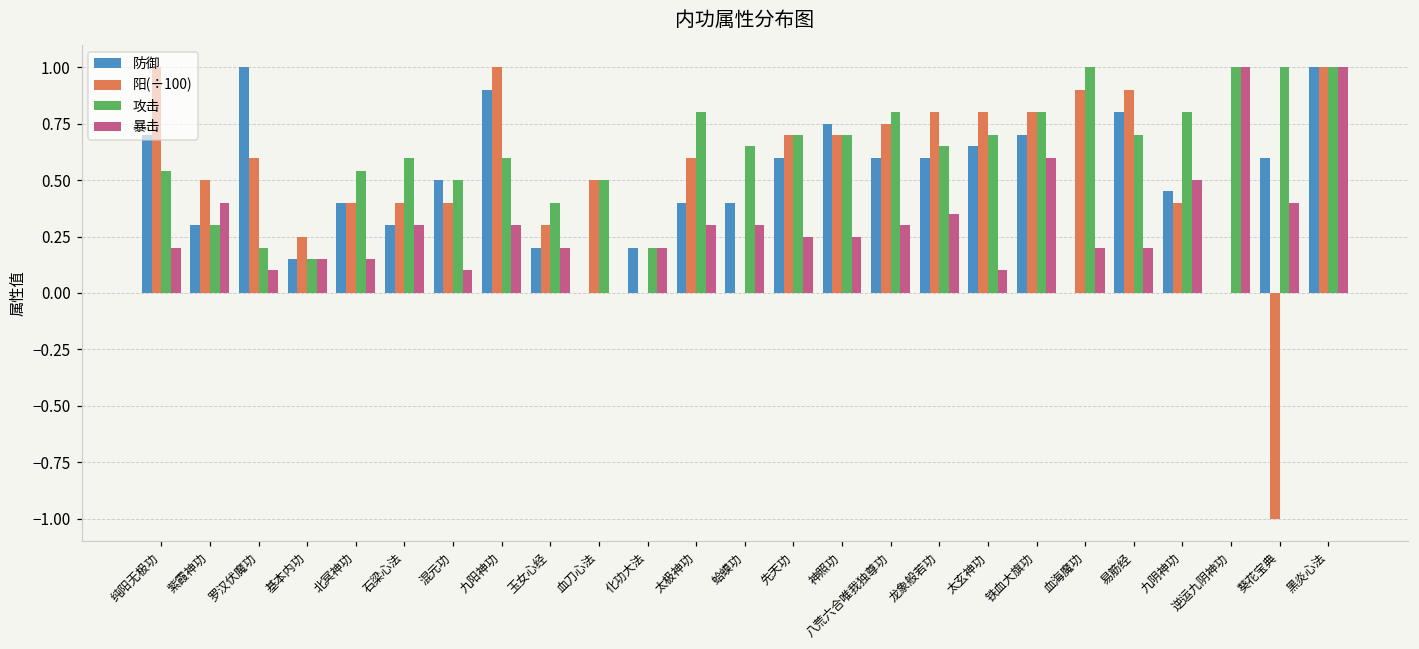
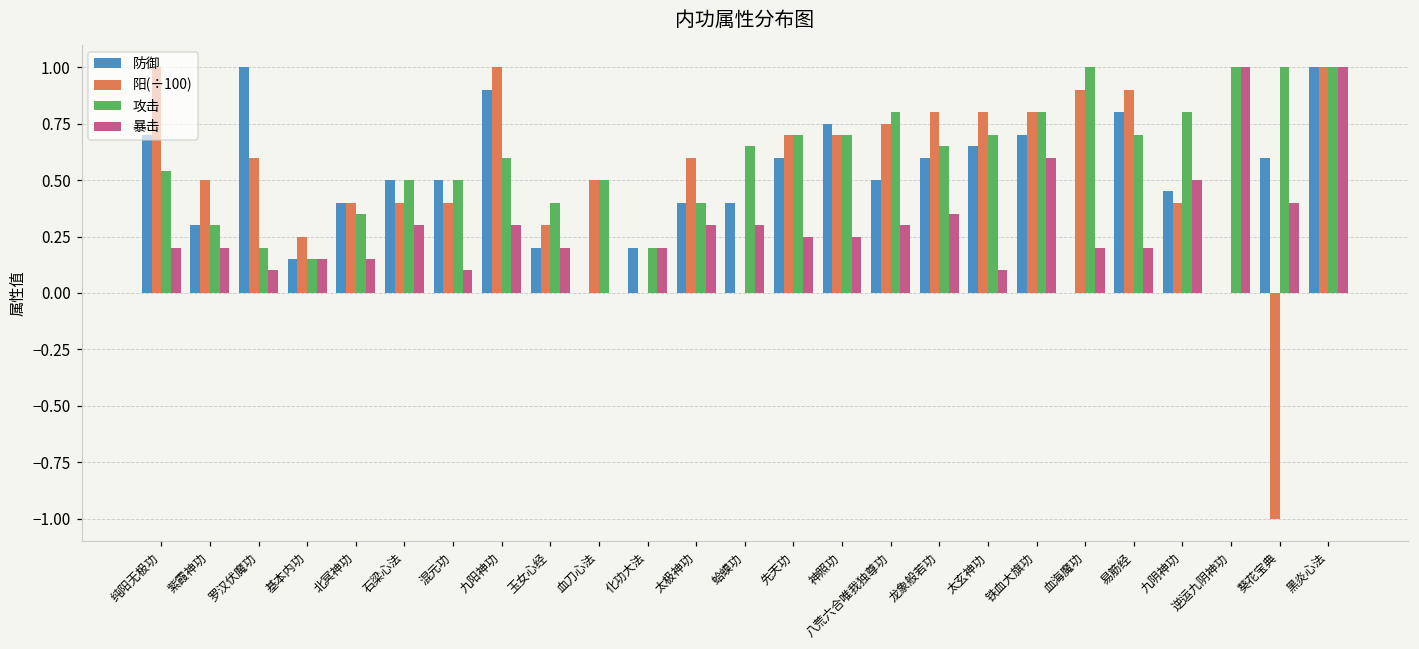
暴击, 紫霞神功: 0.4 -> 0.2
攻击, 北冥神功: 0.54 -> 0.35
防御, 石梁心法: 0.3 -> 0.5
攻击, 石梁心法: 0.6 -> 0.5
攻击, 太极神功: 0.8 -> 0.4
防御, 八荒六合唯我独尊功: 0.6 -> 0.5
